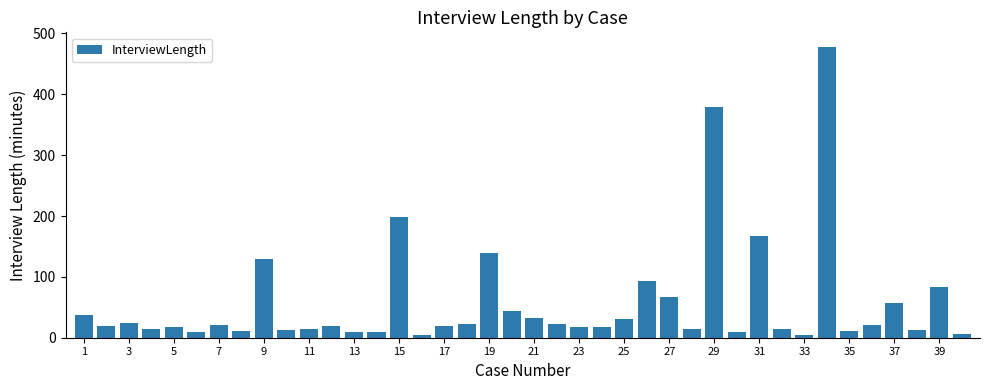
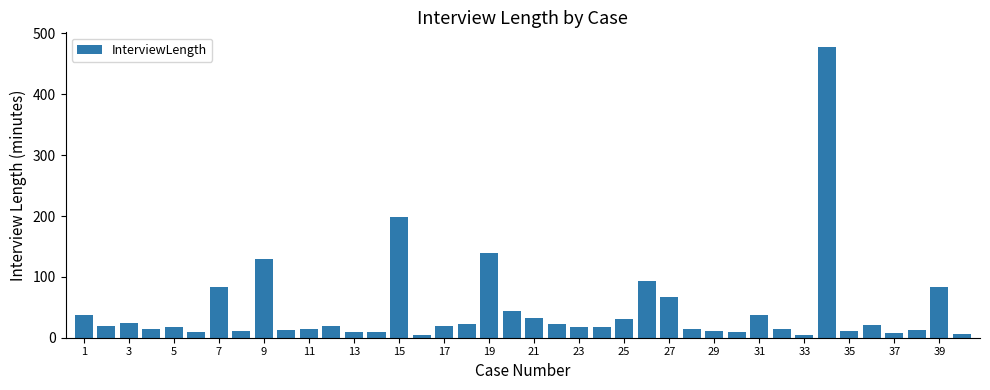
7: 20 -> 80
29: 380 -> 10
31: 170 -> 40
37: 60 -> 10
